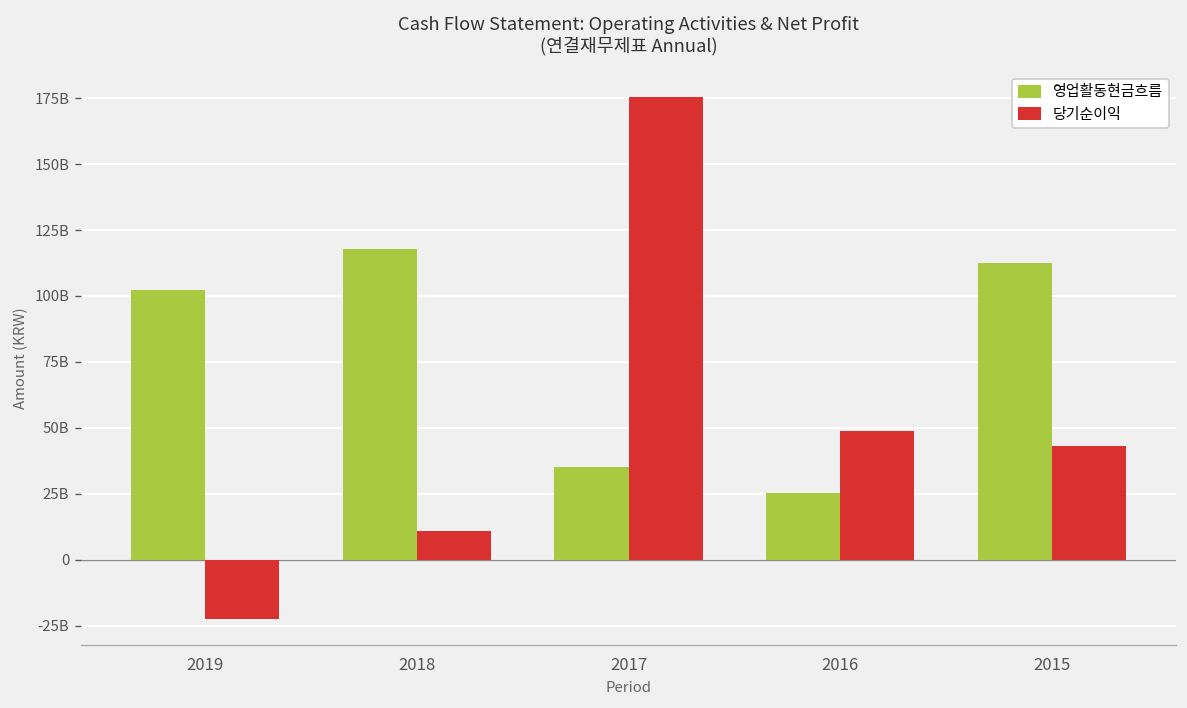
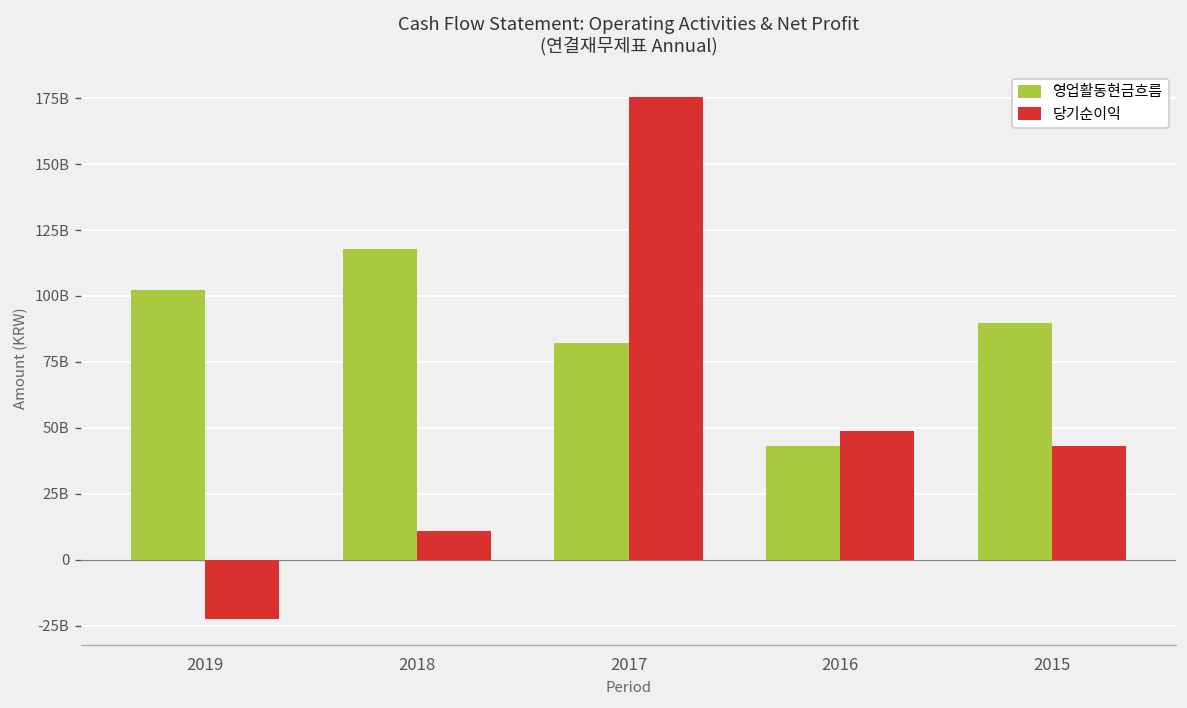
영업활동현금흐름, 2017: 35000000000 -> 82000000000
영업활동현금흐름, 2016: 25000000000 -> 43000000000
영업활동현금흐름, 2015: 113000000000 -> 90000000000
